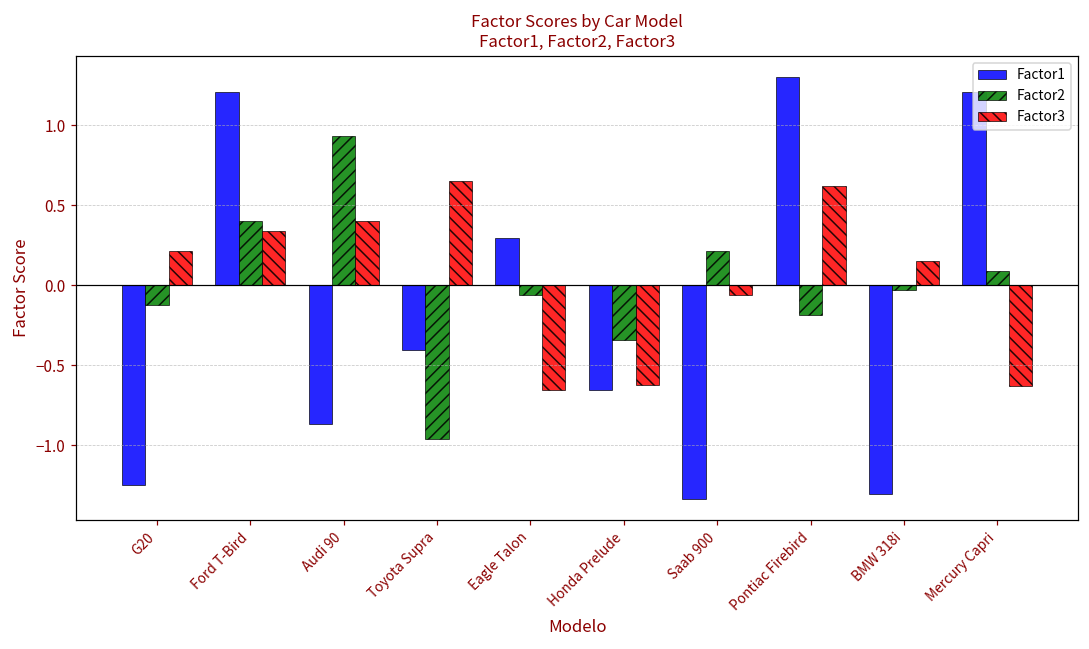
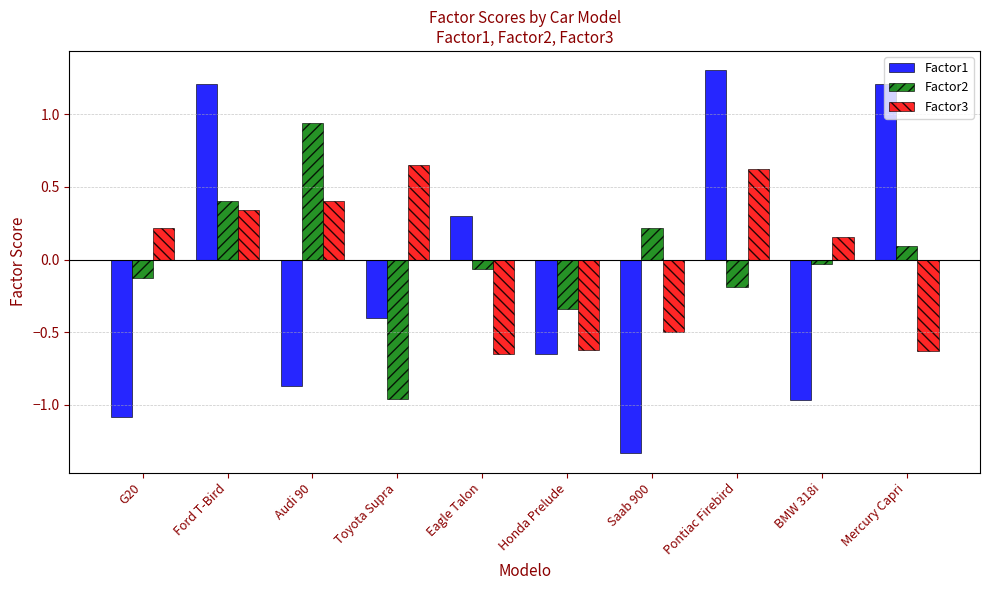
Factor1, G20: -1.25 -> -1.09
Factor3, Saab 900: -0.06 -> -0.50
Factor1, BMW 318i: -1.30 -> -0.96
